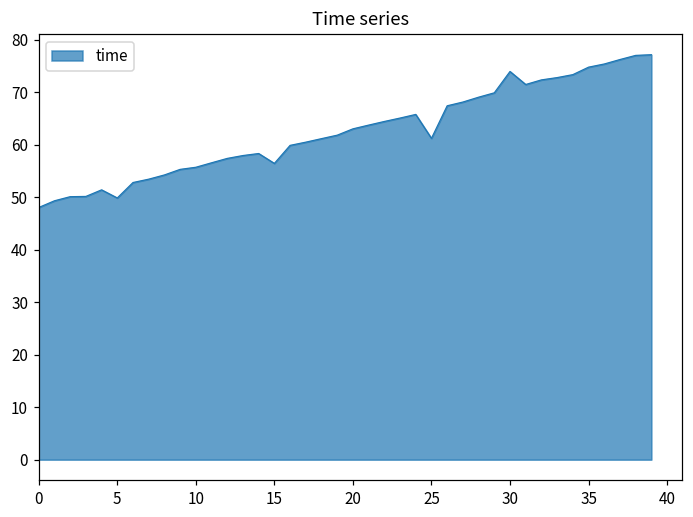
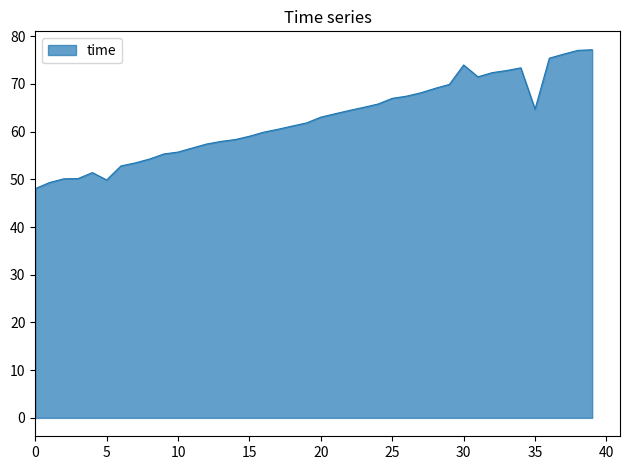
15: 56 -> 59
25: 61 -> 67
35: 75 -> 65
